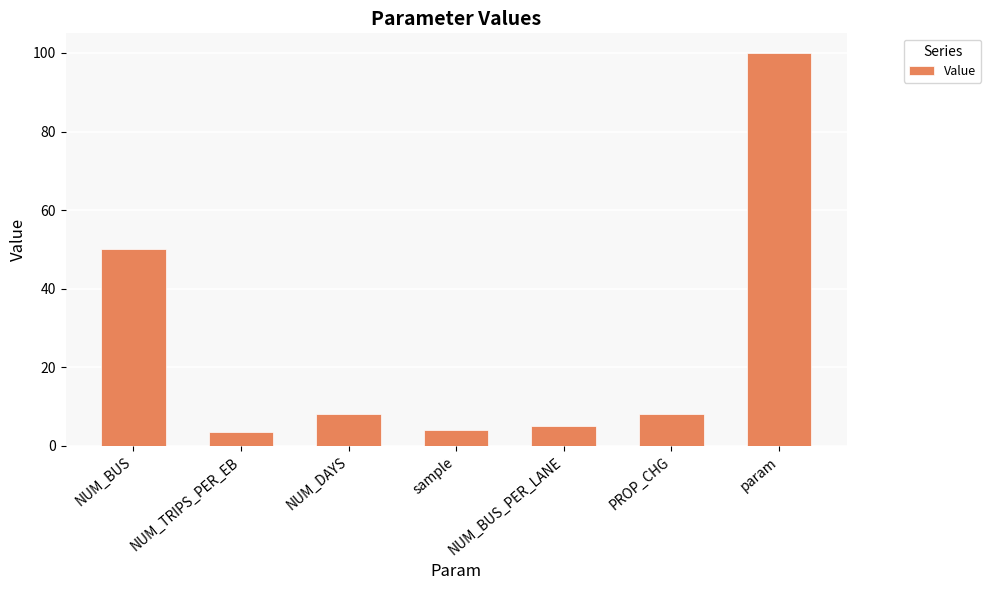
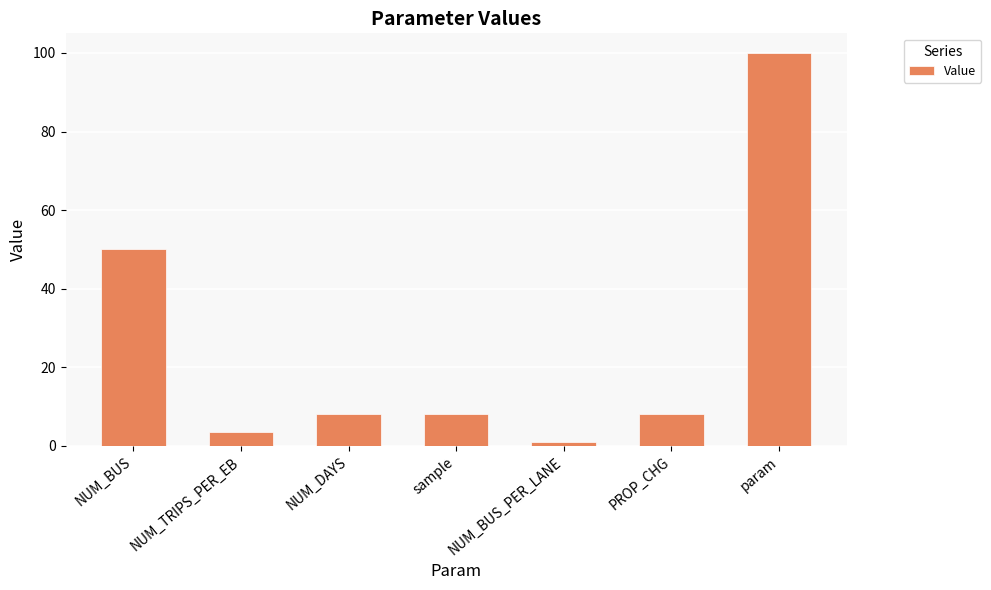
sample: 4 -> 8
NUM_BUS_PER_LANE: 5 -> 1
